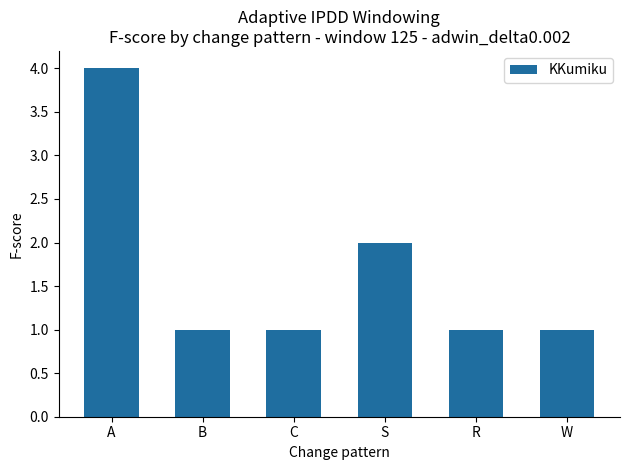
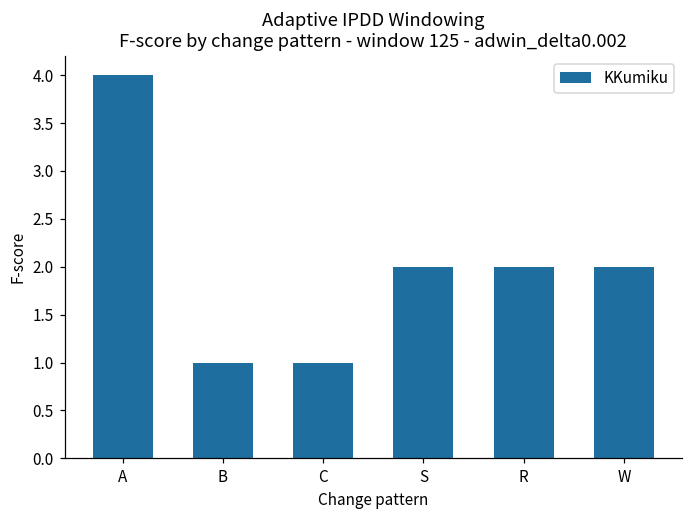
R: 1 -> 2
W: 1 -> 2
